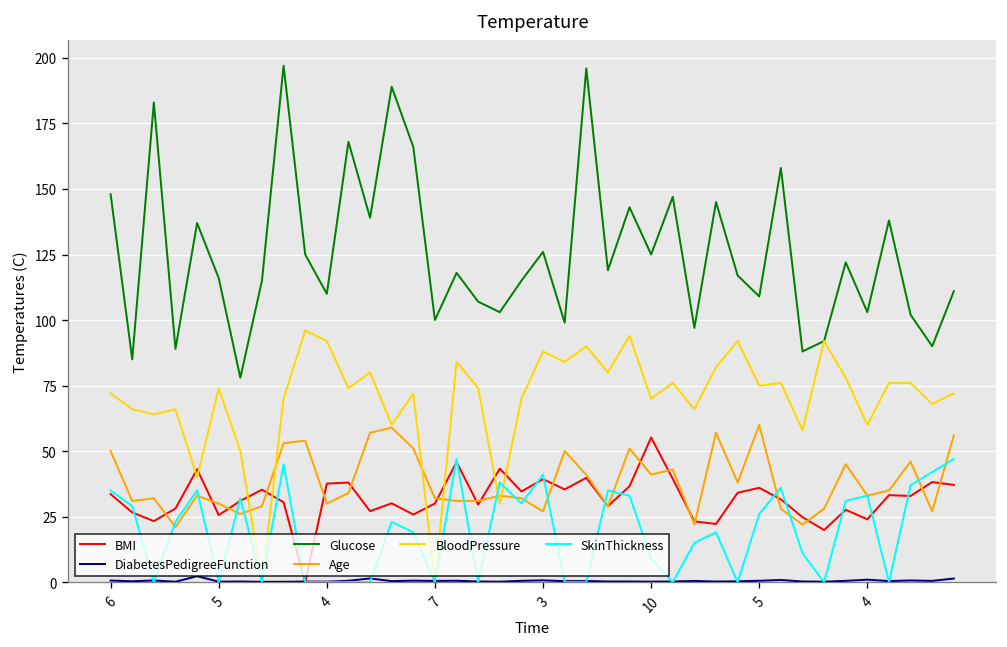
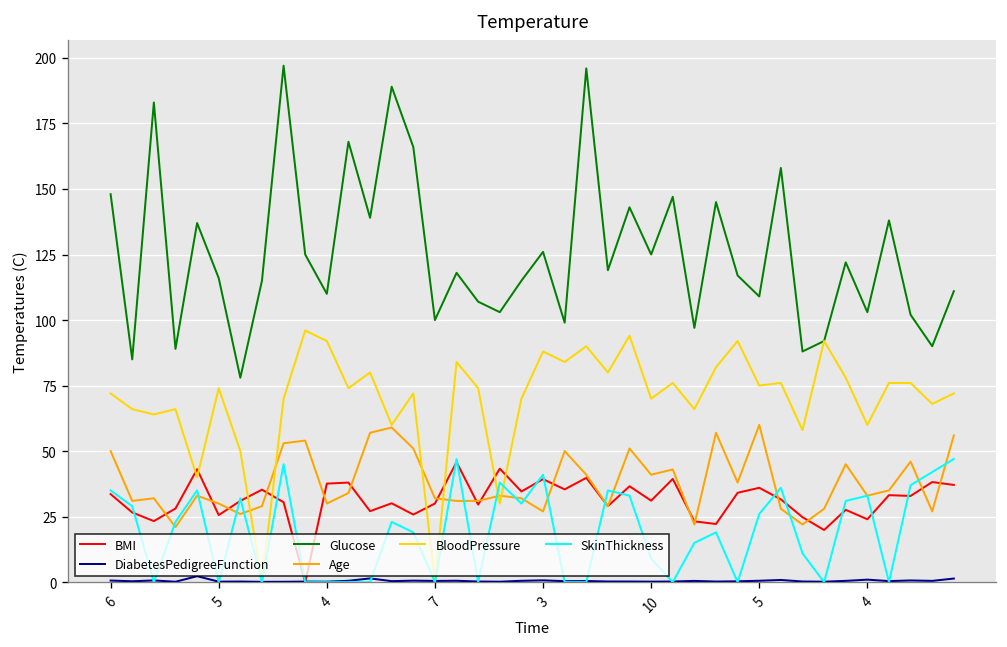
BMI, 10: 55 -> 31
